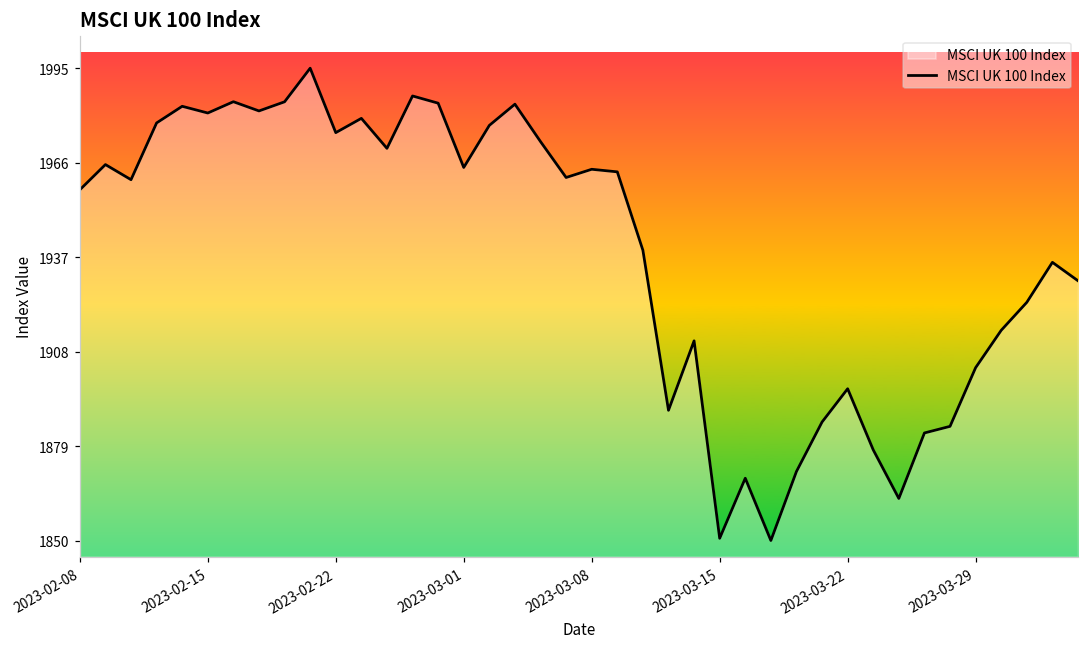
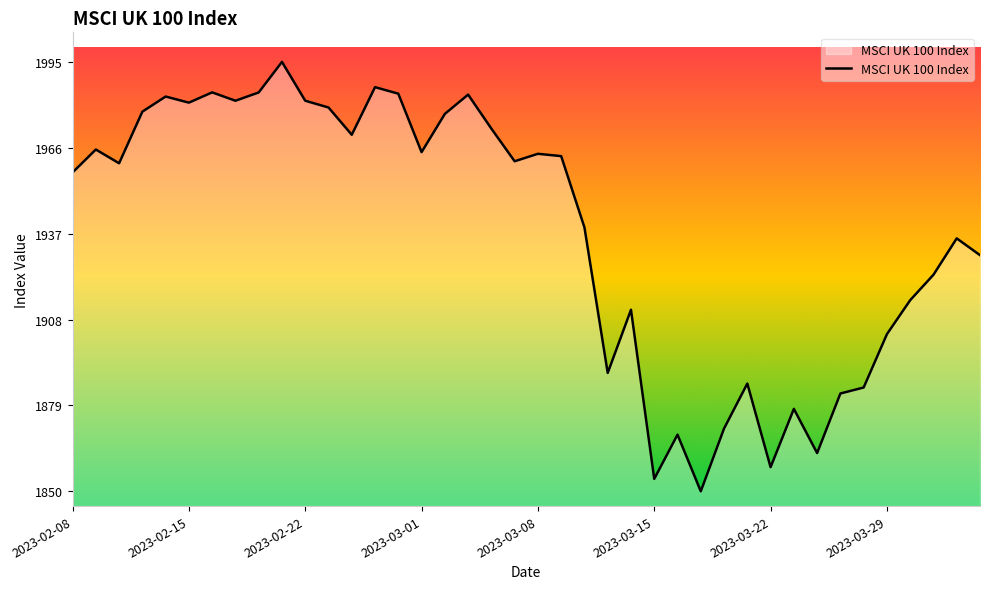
2023-02-22: 1976 -> 1982
2023-03-15: 1851 -> 1854
2023-03-22: 1897 -> 1858
